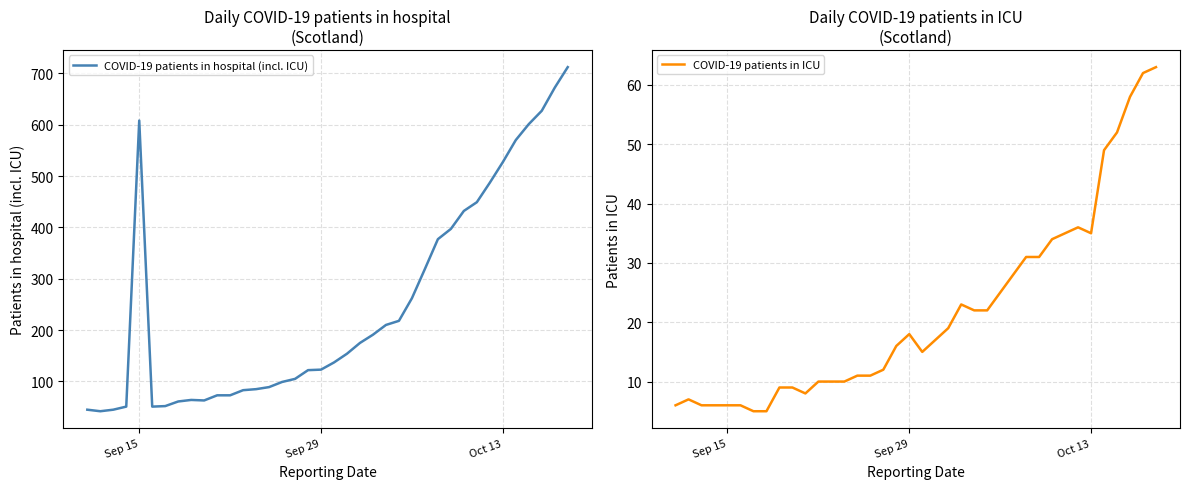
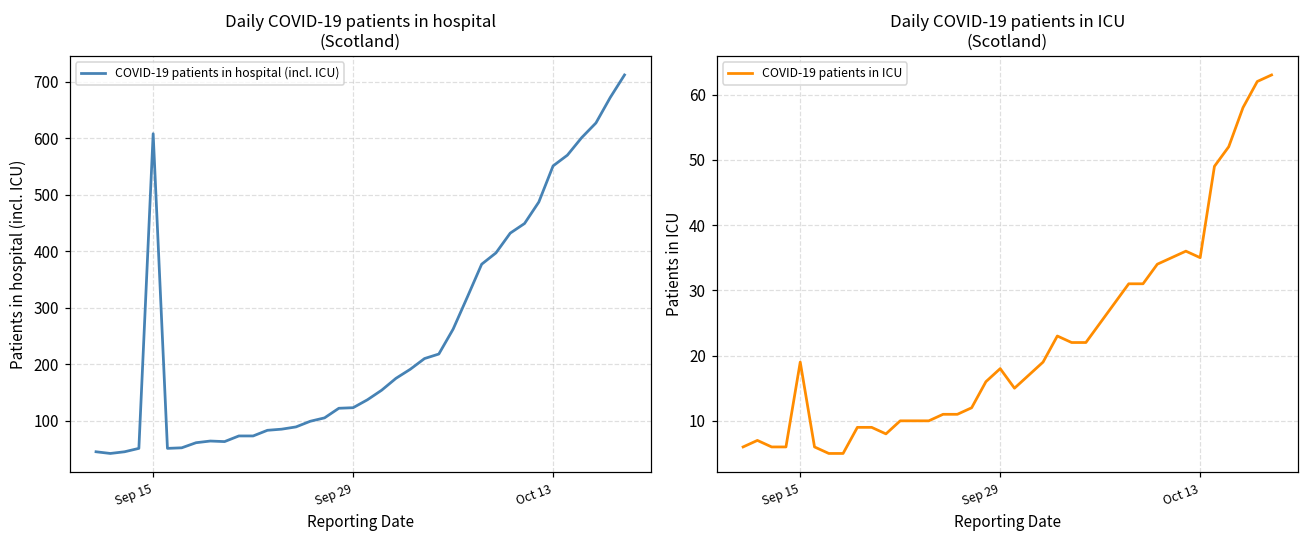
Daily COVID-19 patients in hospital (Scotland), Oct 13: 530 -> 550
Daily COVID-19 patients in ICU (Scotland), Sep 15: 6 -> 19
